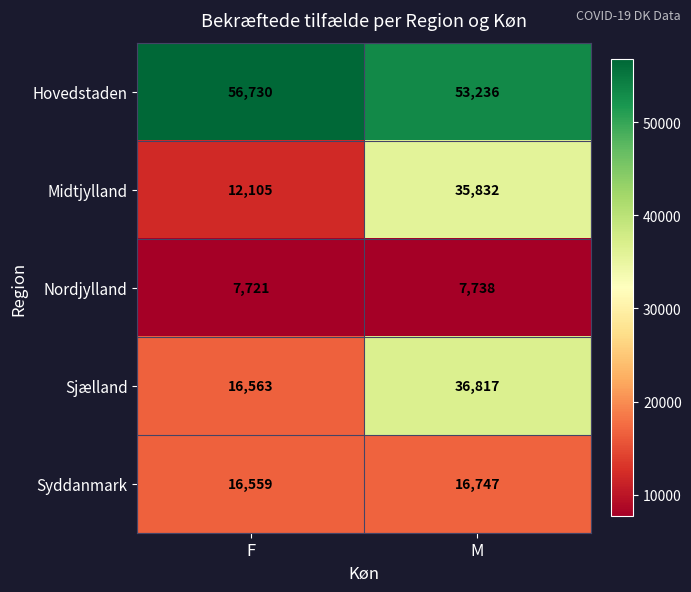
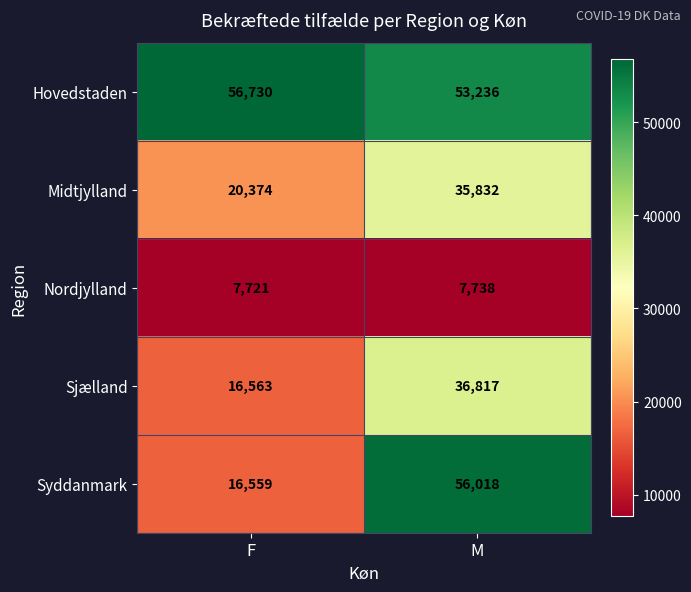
Midtjylland, F: 12,105 -> 20,374
Syddanmark, M: 16,747 -> 56,018
